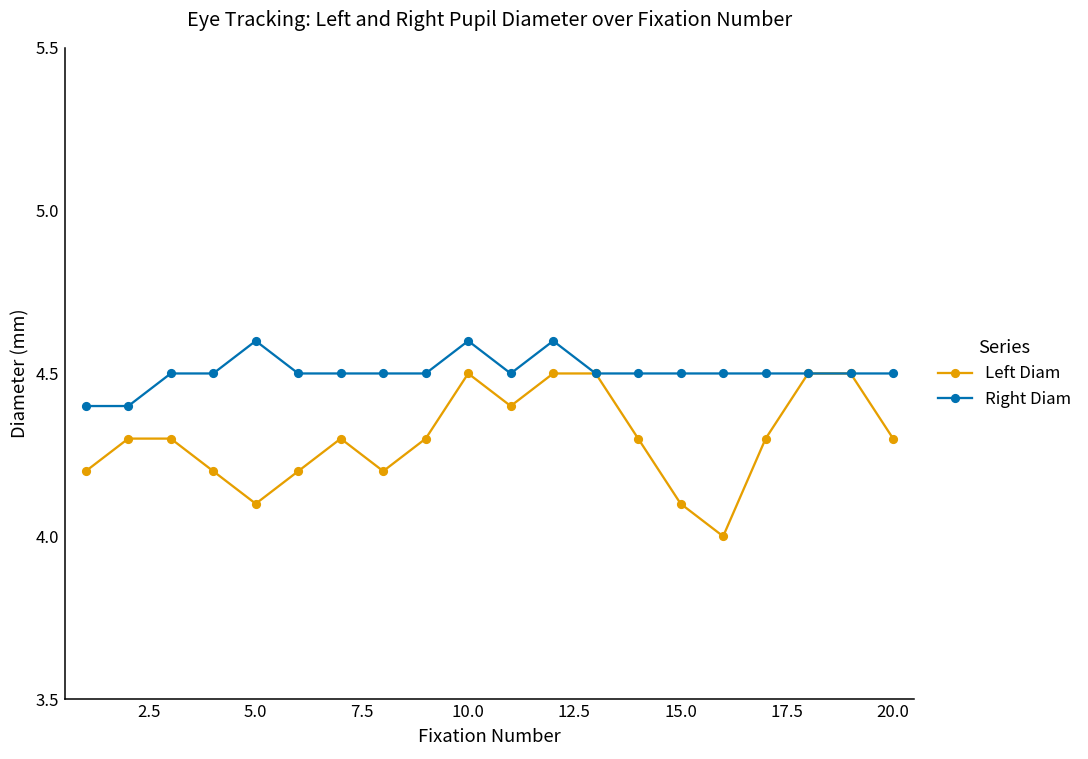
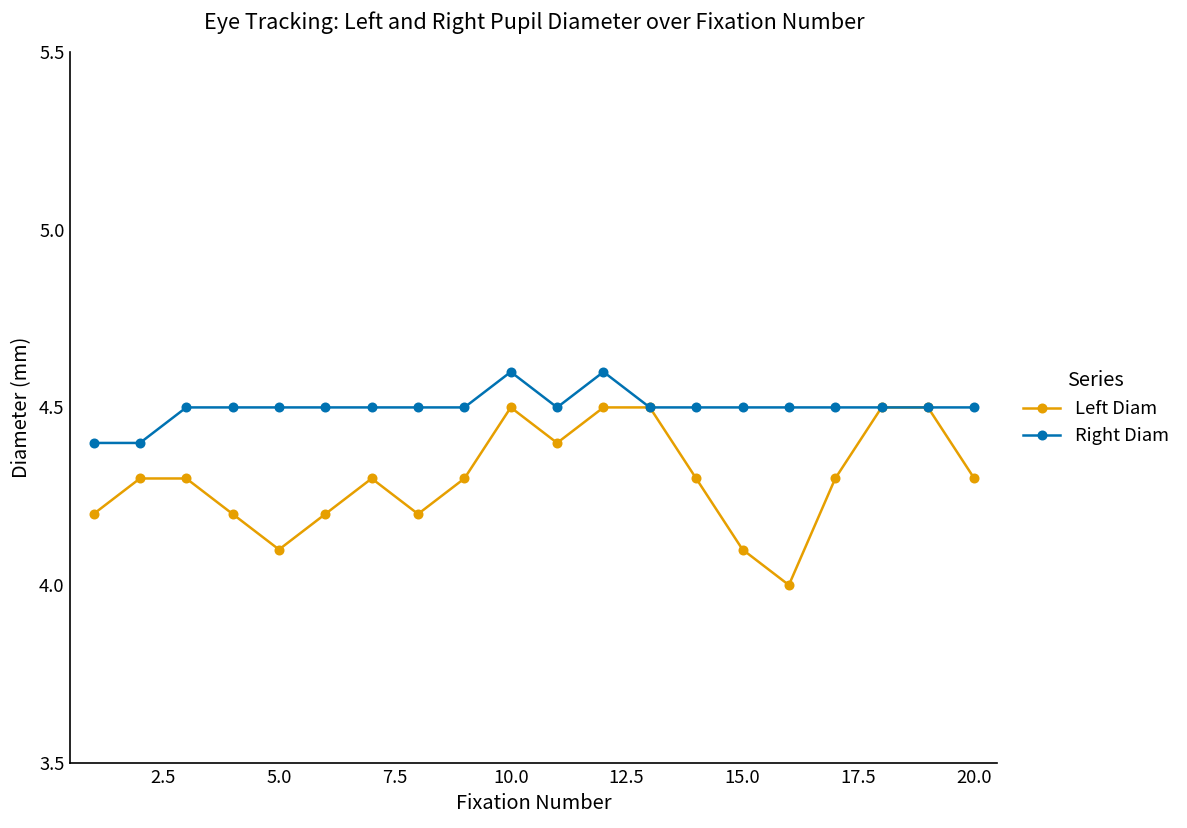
Right Diam, 5.0: 4.6 -> 4.5
